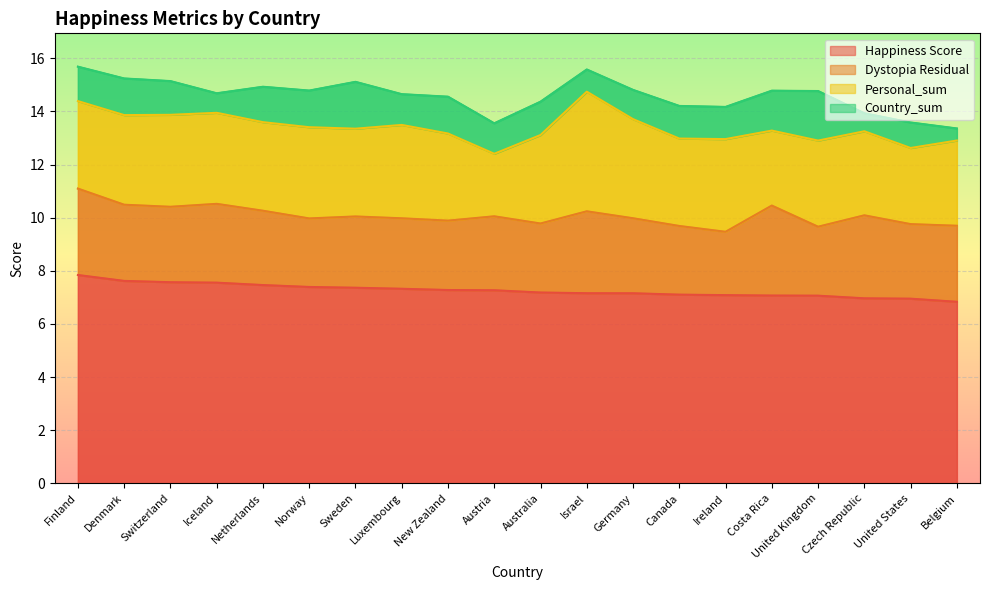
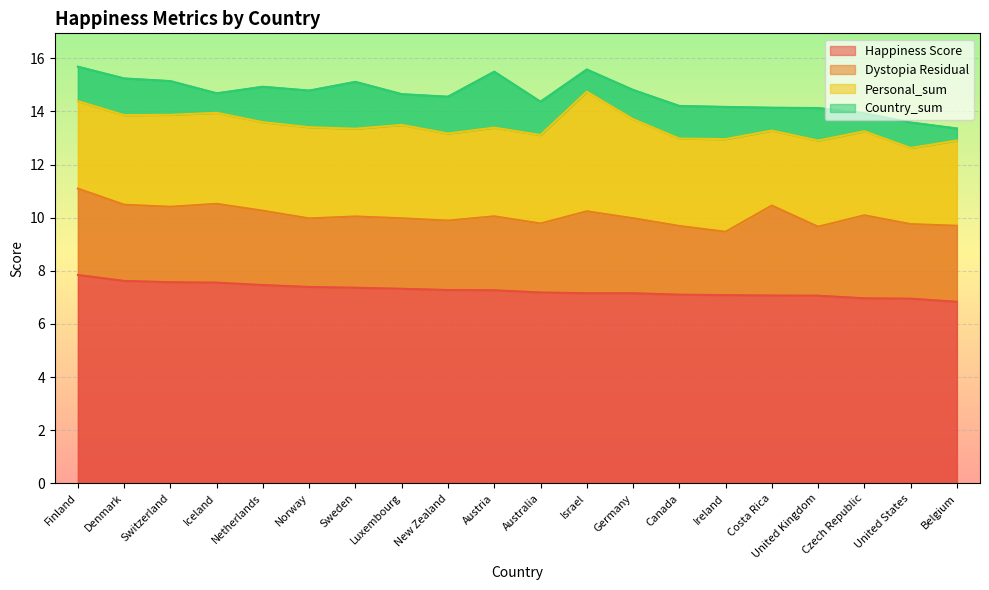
Personal_sum, Austria: 2.4 -> 3.3
Country_sum, Austria: 1.1 -> 2.1
Country_sum, Costa Rica: 1.5 -> 0.9
Country_sum, United Kingdom: 1.9 -> 1.2
